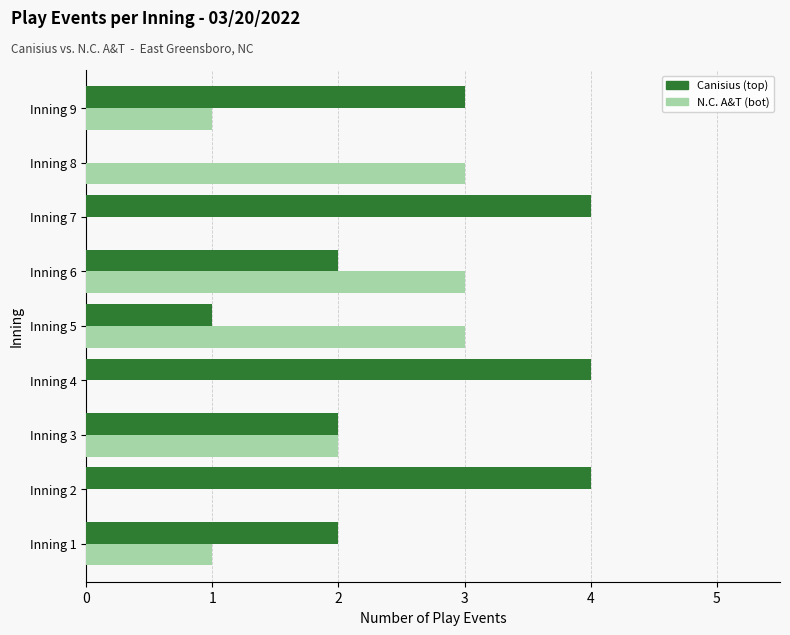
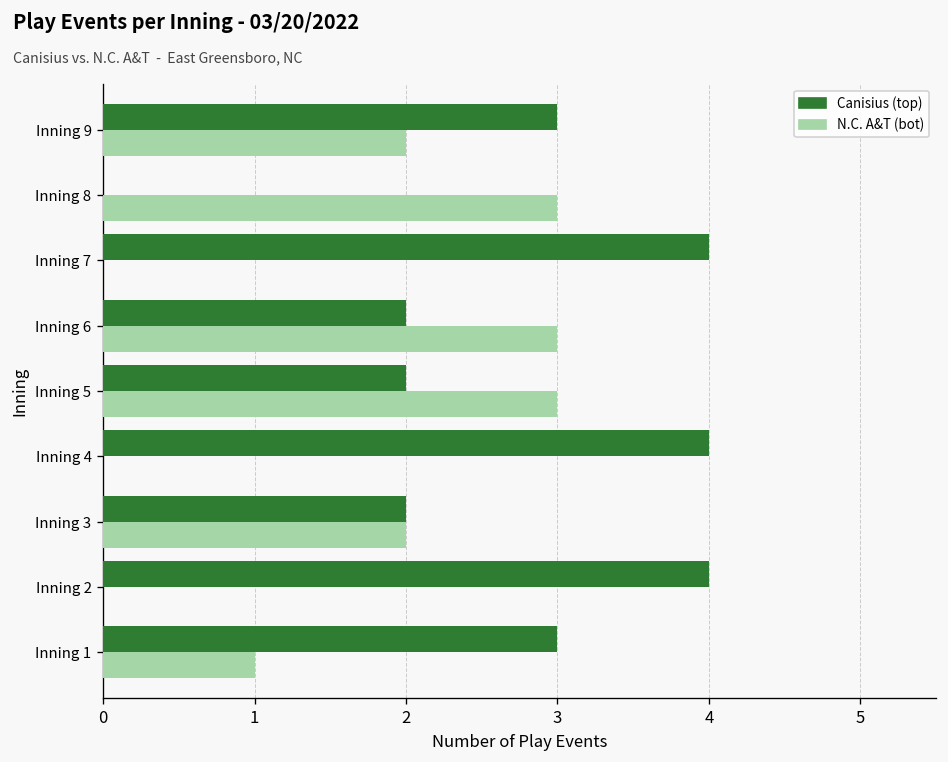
N.C. A&T (bot), Inning 9: 1 -> 2
Canisius (top), Inning 5: 1 -> 2
Canisius (top), Inning 1: 2 -> 3
